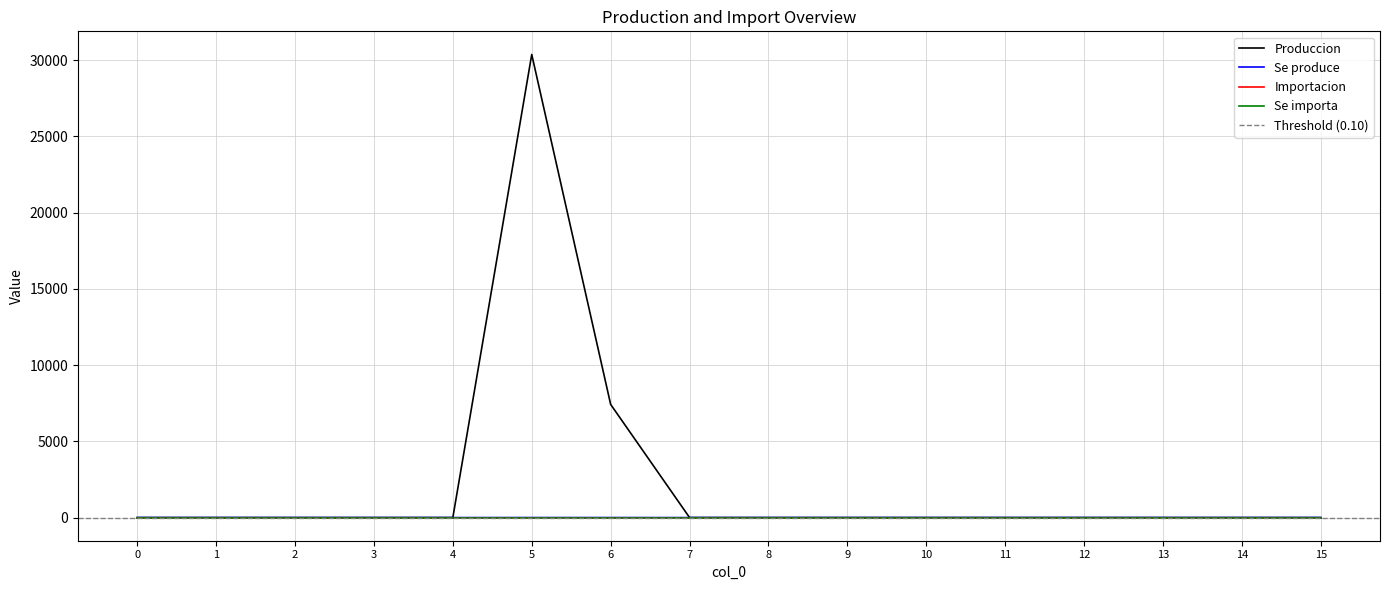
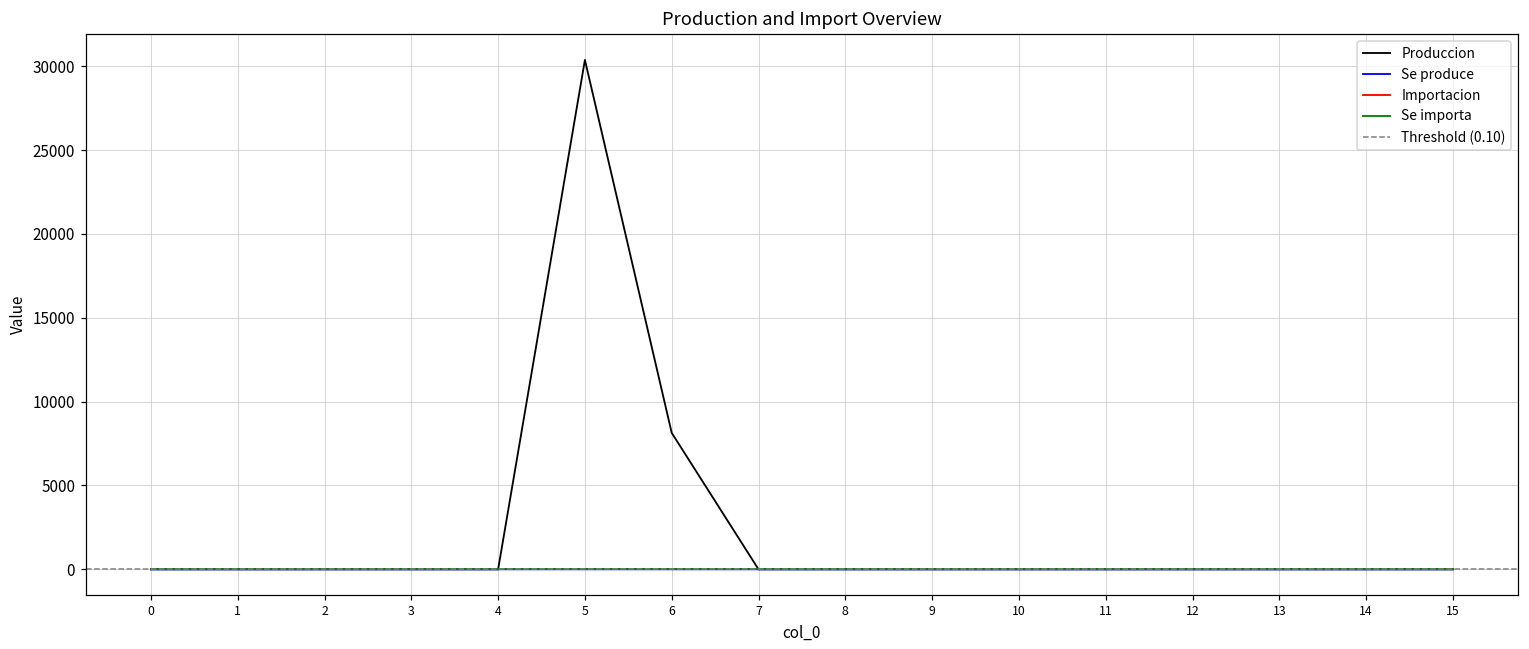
Produccion, 6: 7400 -> 8100
